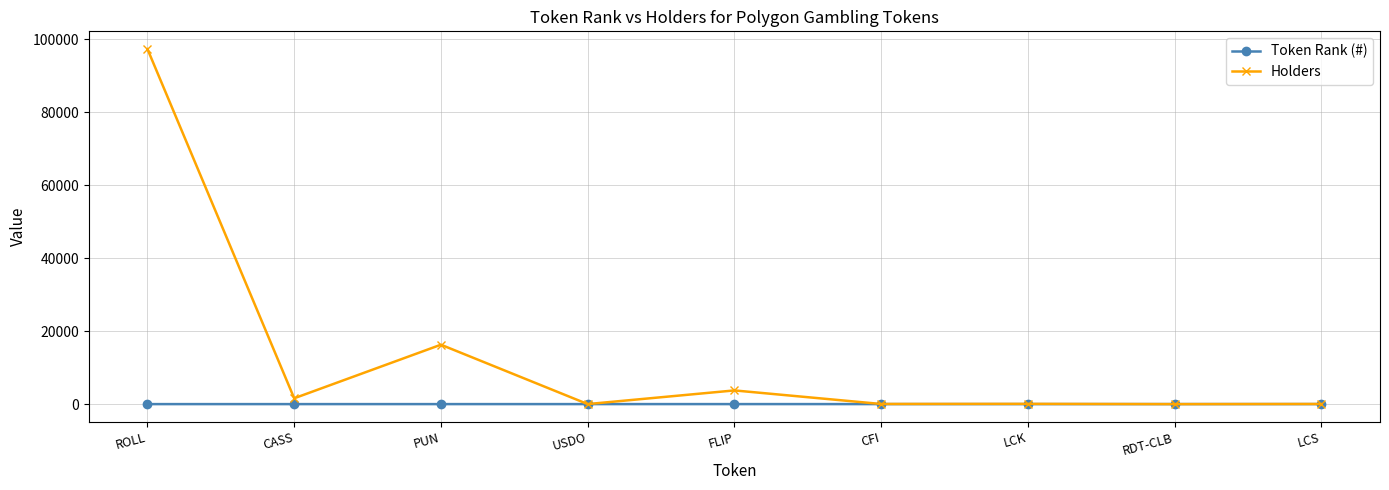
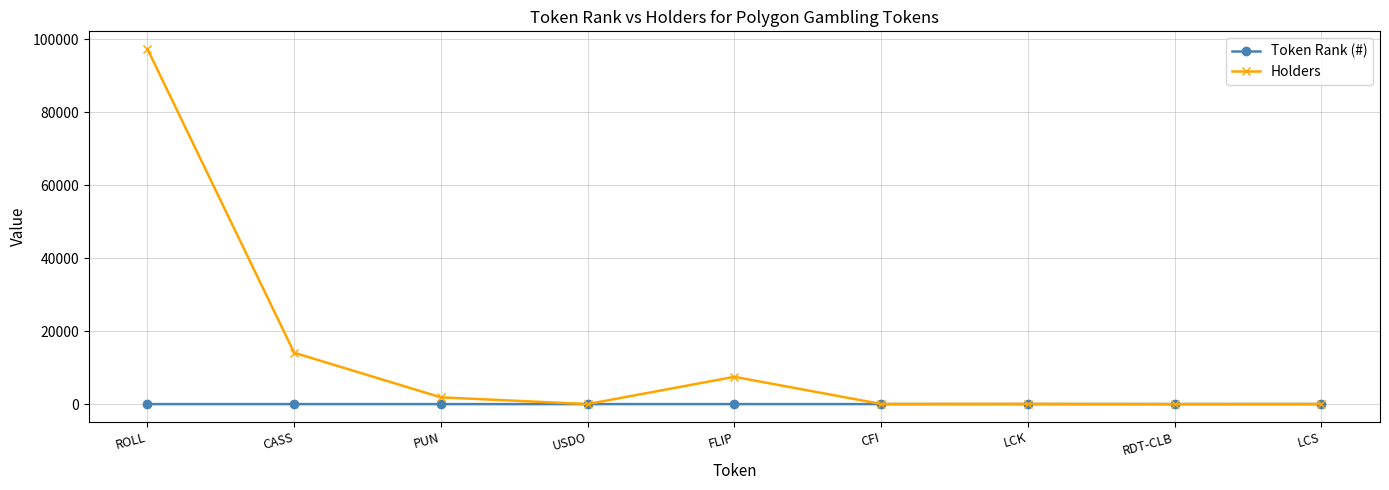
Holders, CASS: 2000 -> 14000
Holders, PUN: 16000 -> 2000
Holders, FLIP: 4000 -> 7000
